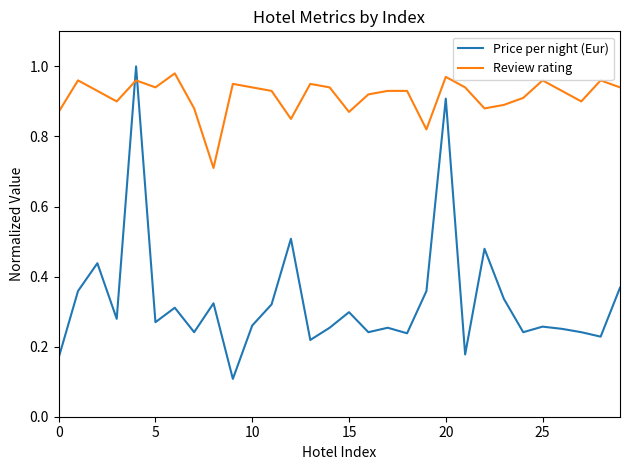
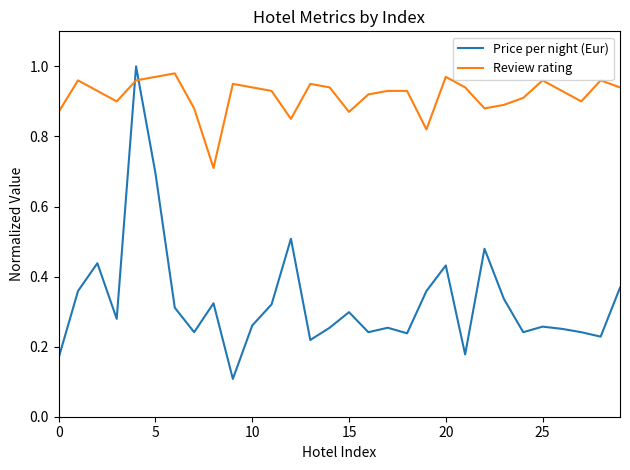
Price per night (Eur), 5: 0.27 -> 0.70
Review rating, 5: 0.94 -> 0.97
Price per night (Eur), 20: 0.91 -> 0.43
